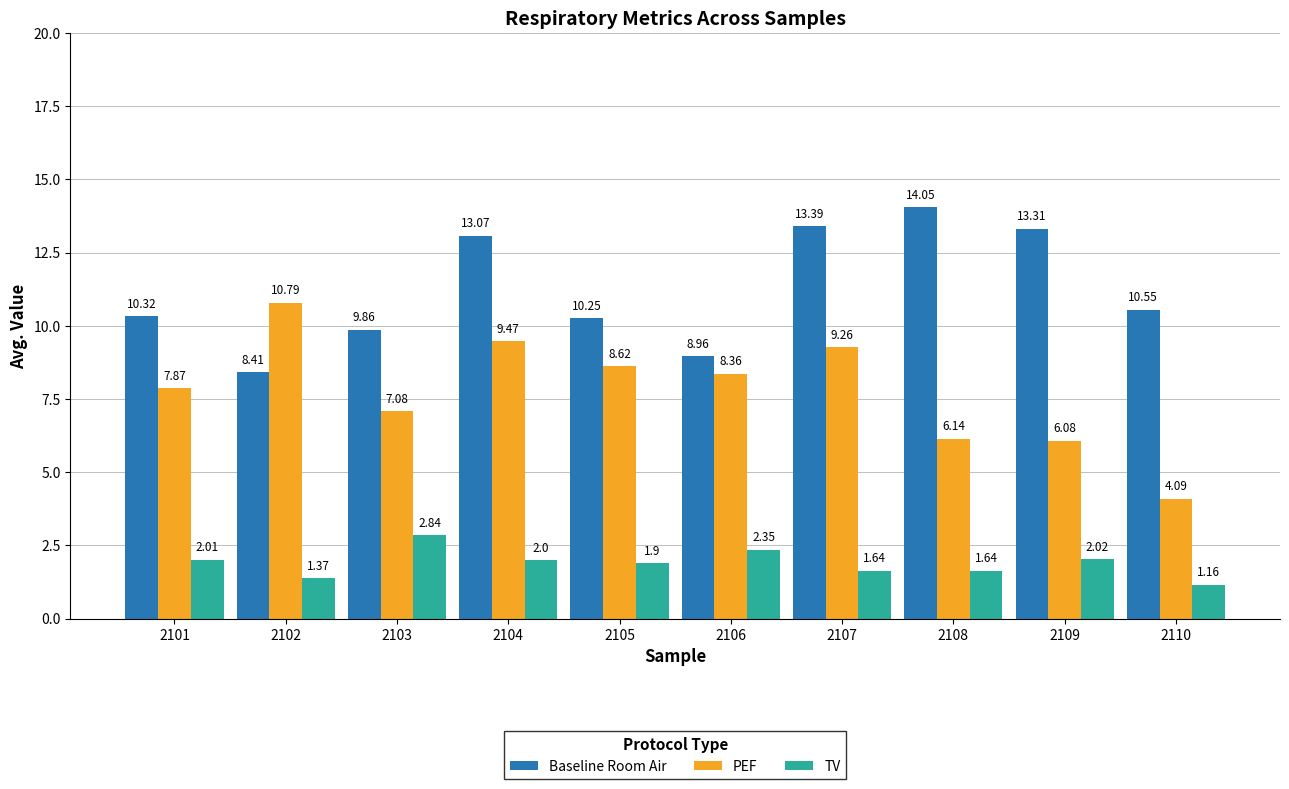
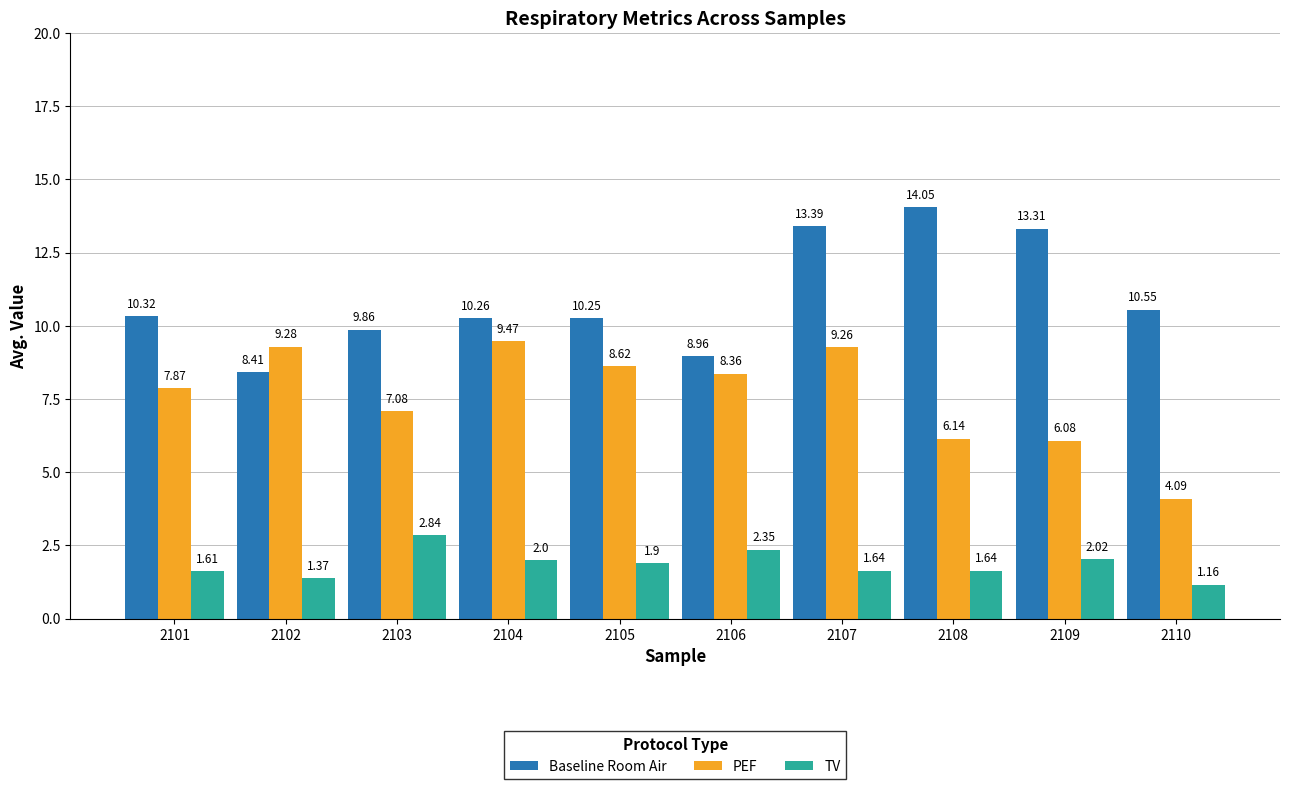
TV, 2101: 2.01 -> 1.61
PEF, 2102: 10.79 -> 9.28
Baseline Room Air, 2104: 13.07 -> 10.26
